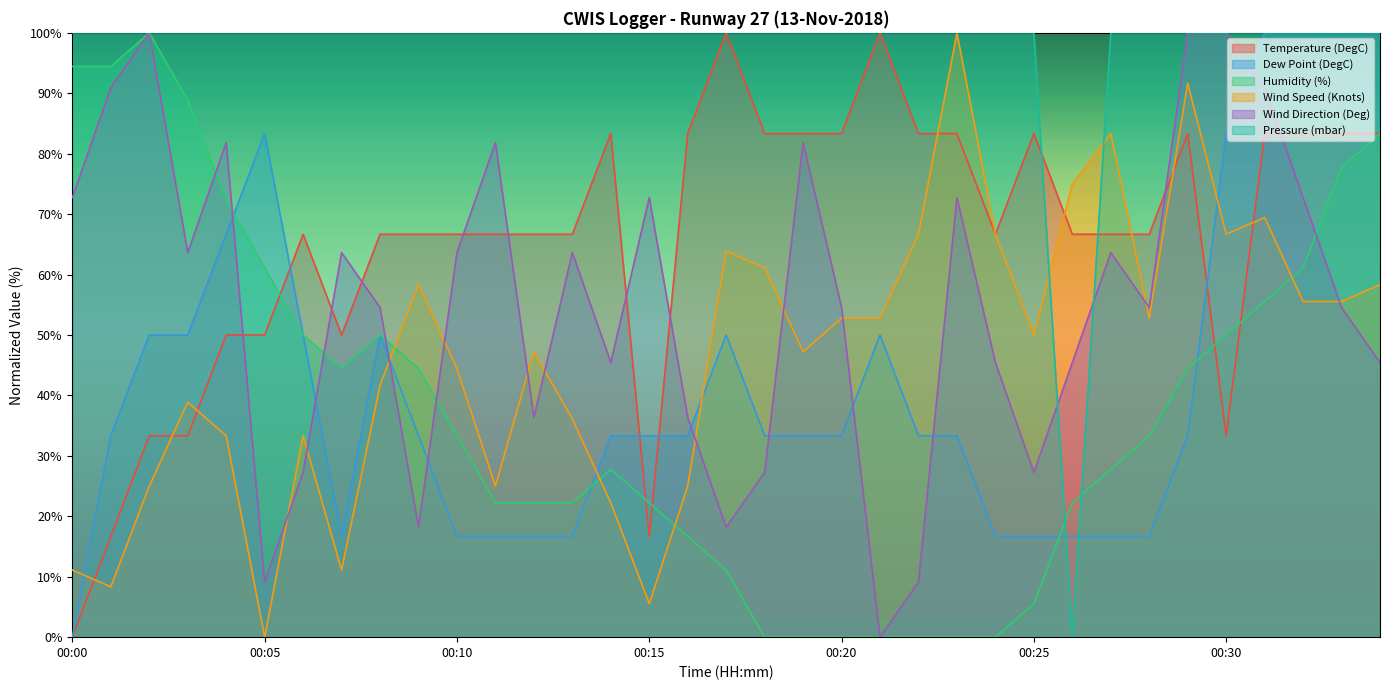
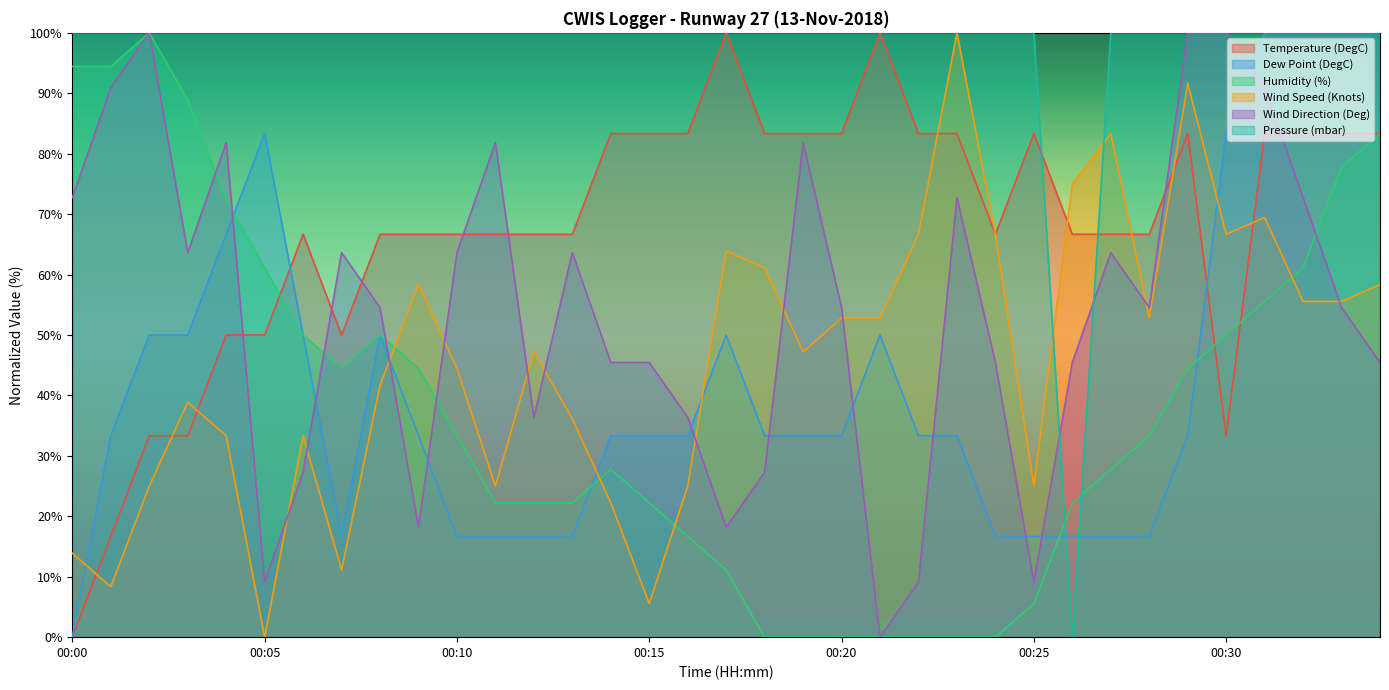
Wind Speed (Knots), 00:00: 11% -> 14%
Temperature (DegC), 00:15: 17% -> 83%
Wind Direction (Deg), 00:15: 73% -> 45%
Wind Speed (Knots), 00:25: 50% -> 25%
Wind Direction (Deg), 00:25: 27% -> 9%
